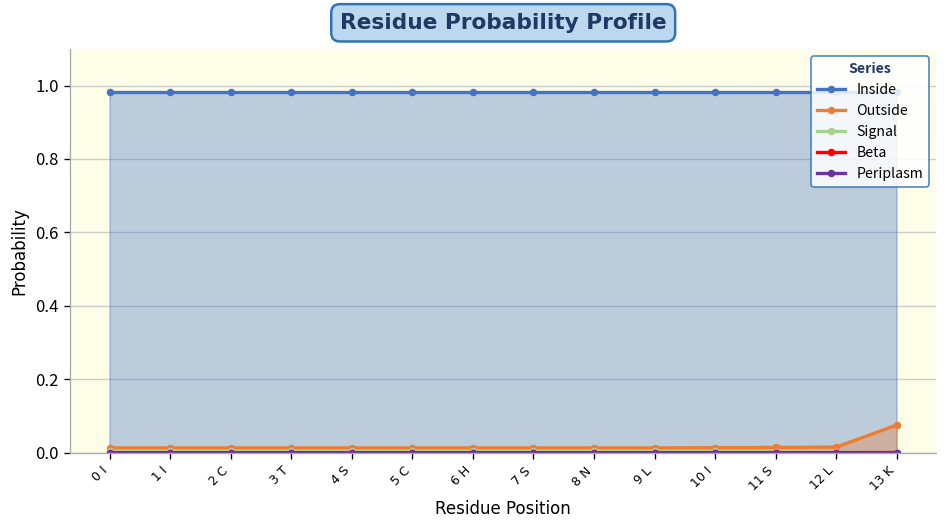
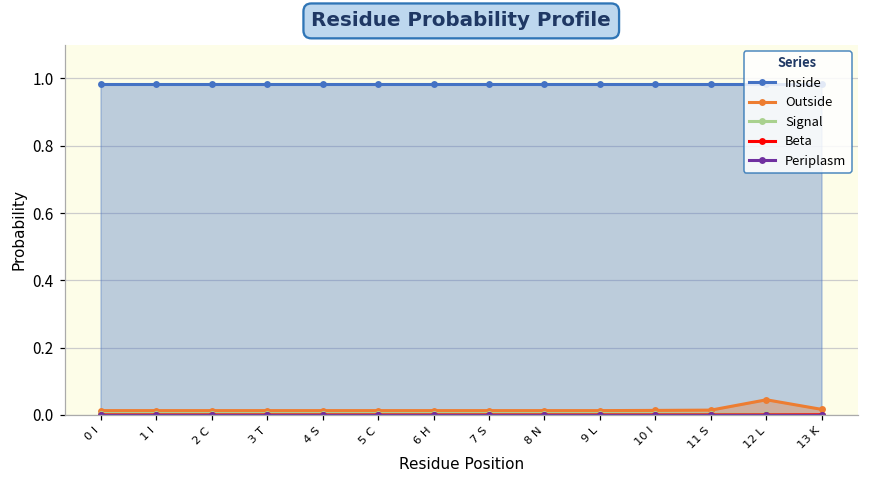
Outside, 12 L: 0.02 -> 0.05
Outside, 13 K: 0.08 -> 0.02
